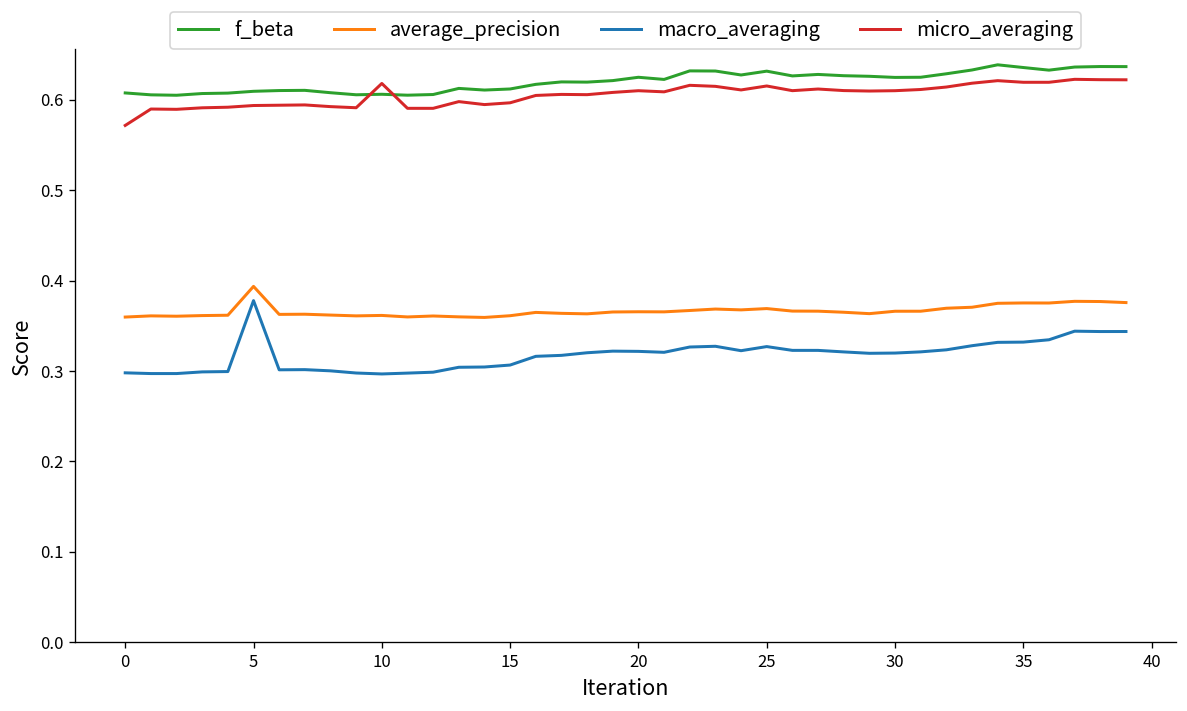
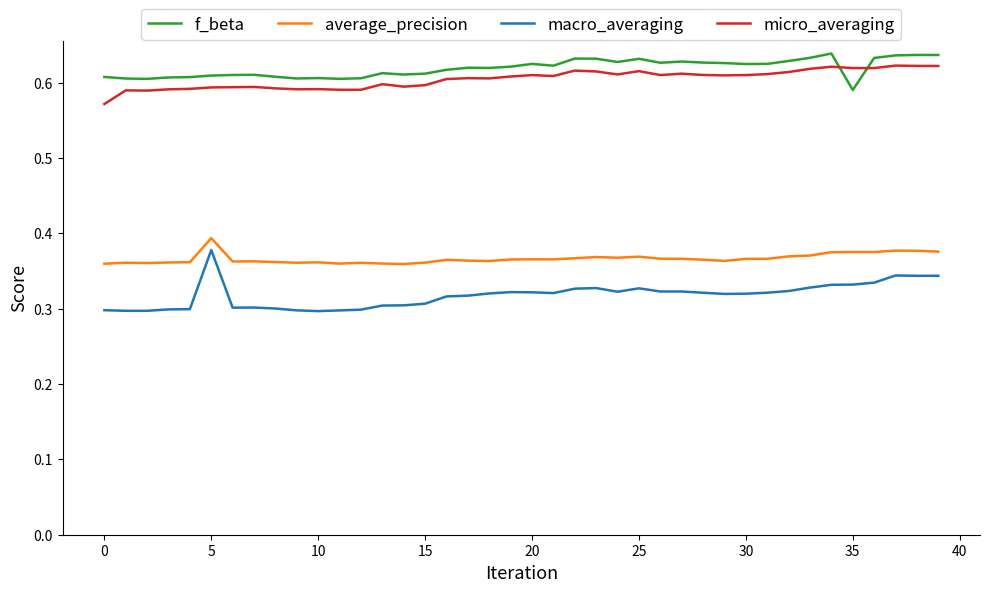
micro_averaging, 10: 0.62 -> 0.59
f_beta, 35: 0.64 -> 0.59
